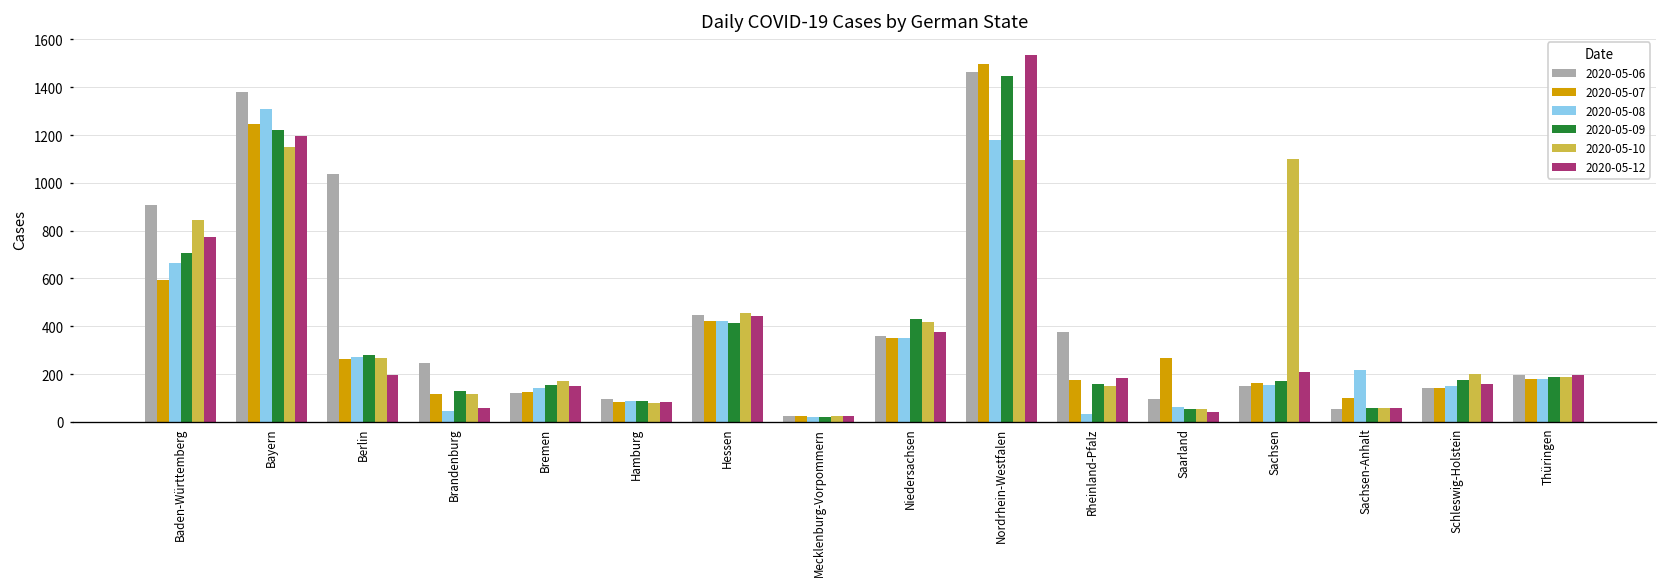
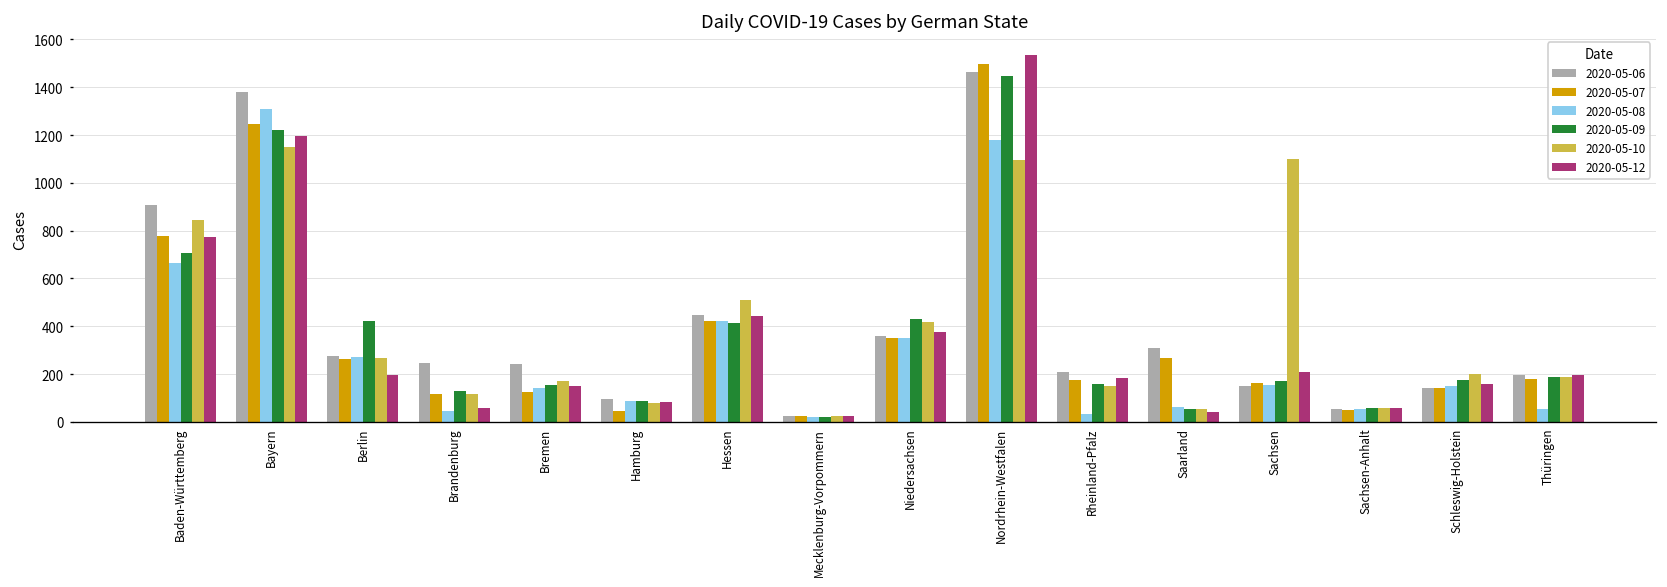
2020-05-07, Baden-Württemberg: 590 -> 780
2020-05-06, Berlin: 1040 -> 280
2020-05-09, Berlin: 280 -> 420
2020-05-06, Bremen: 120 -> 240
2020-05-07, Hamburg: 90 -> 40
2020-05-10, Hessen: 460 -> 510
2020-05-06, Rheinland-Pfalz: 380 -> 210
2020-05-06, Saarland: 90 -> 310
2020-05-07, Sachsen-Anhalt: 100 -> 50
2020-05-08, Sachsen-Anhalt: 220 -> 50
2020-05-08, Thüringen: 180 -> 50
